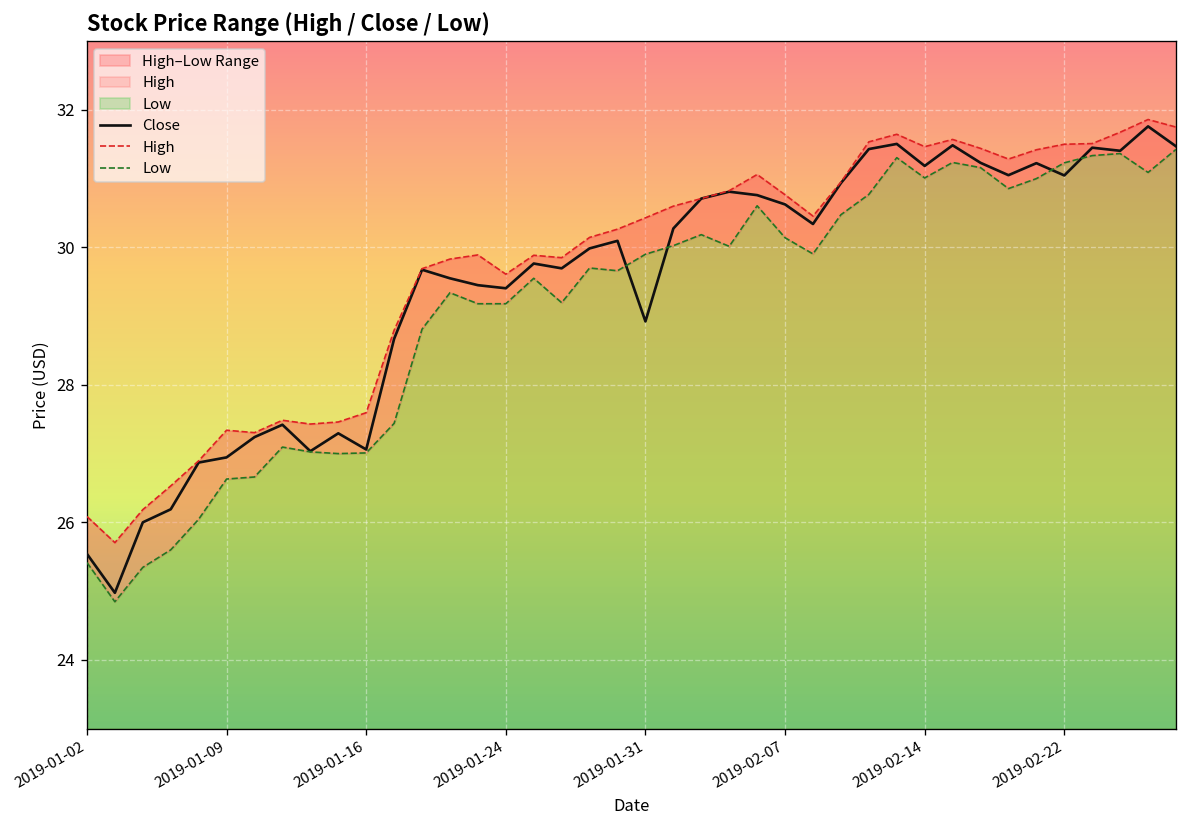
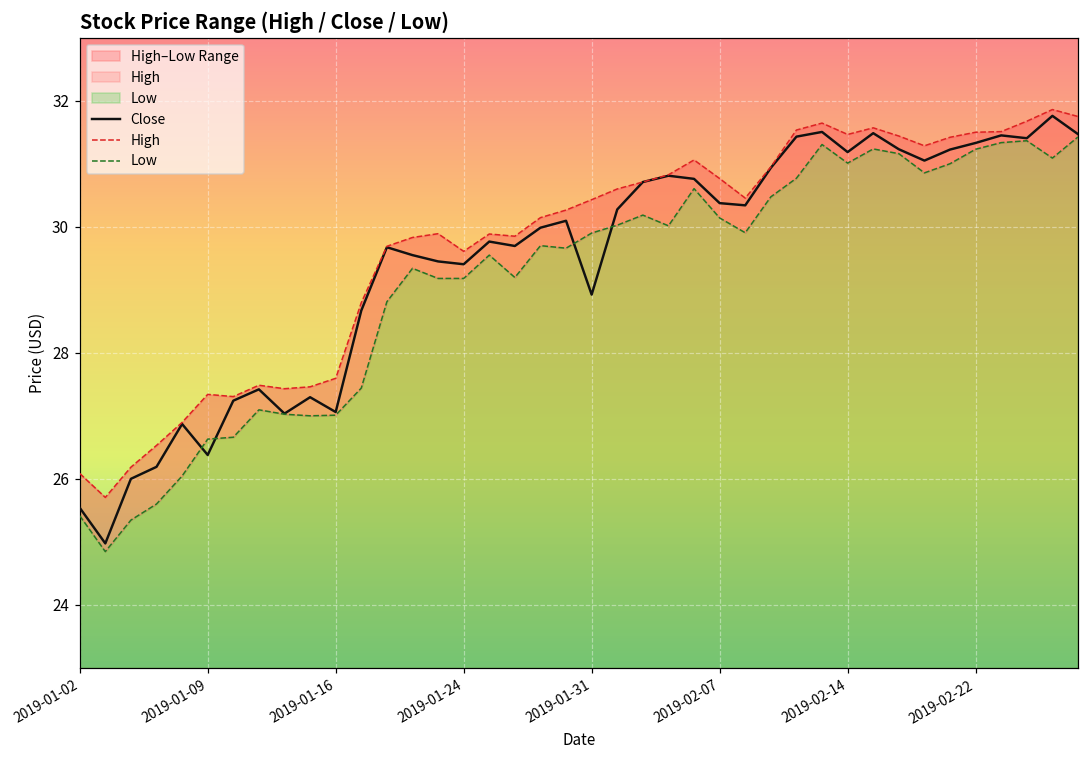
Close, 2019-01-09: 26.9 -> 26.4
Close, 2019-02-07: 30.6 -> 30.4
Close, 2019-02-22: 31.0 -> 31.3
